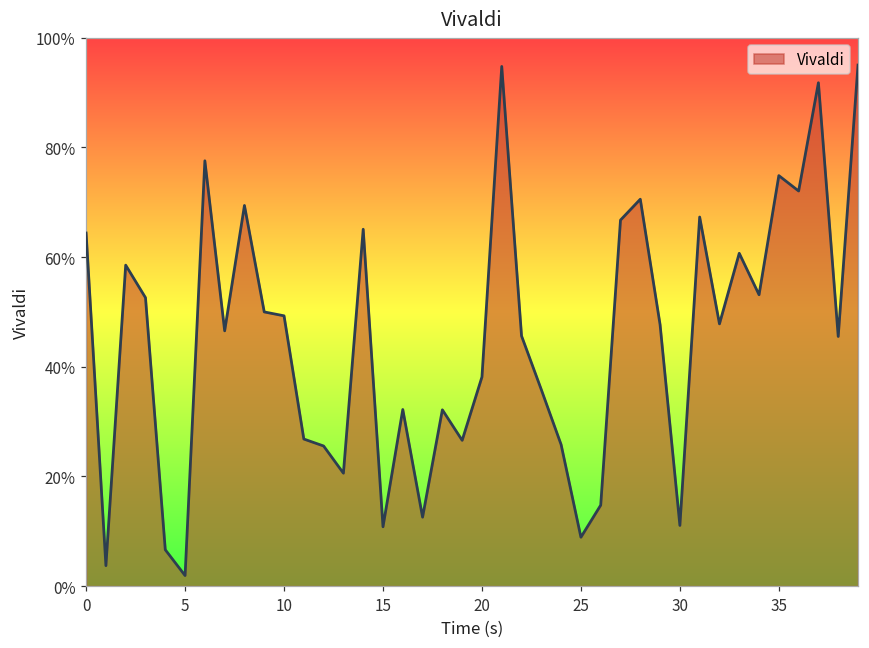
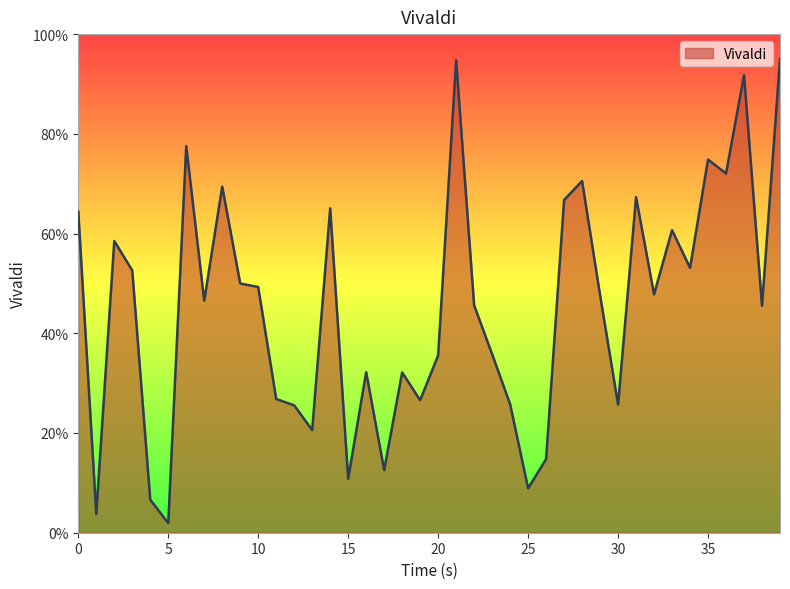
20: 38% -> 36%
30: 11% -> 26%
